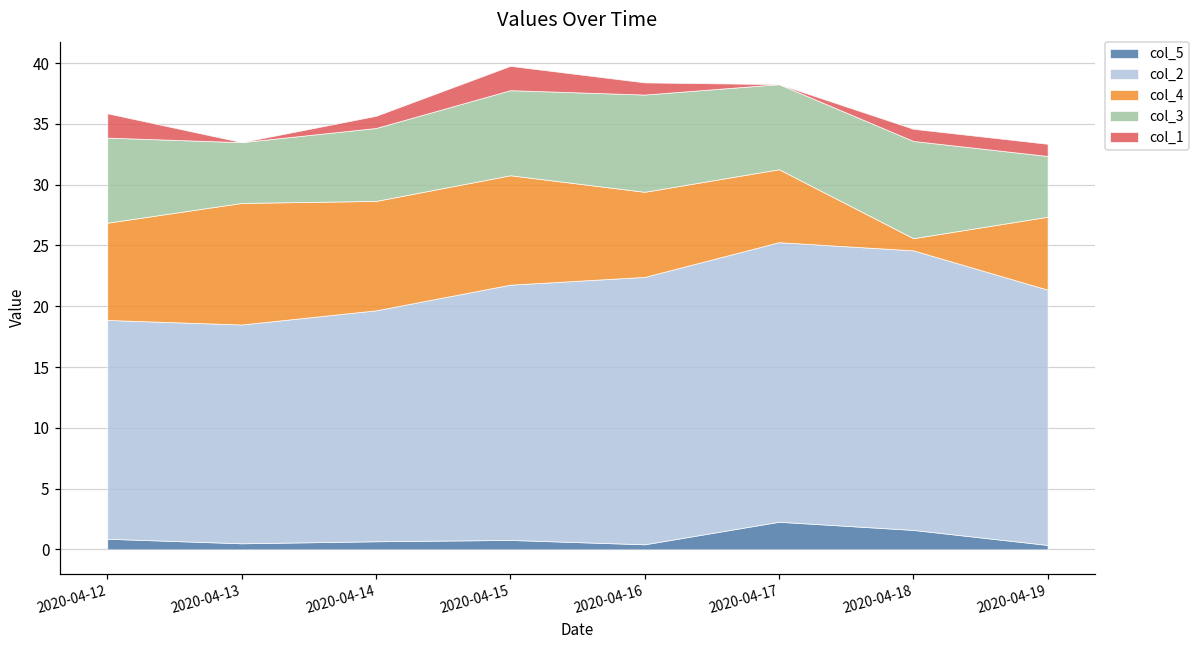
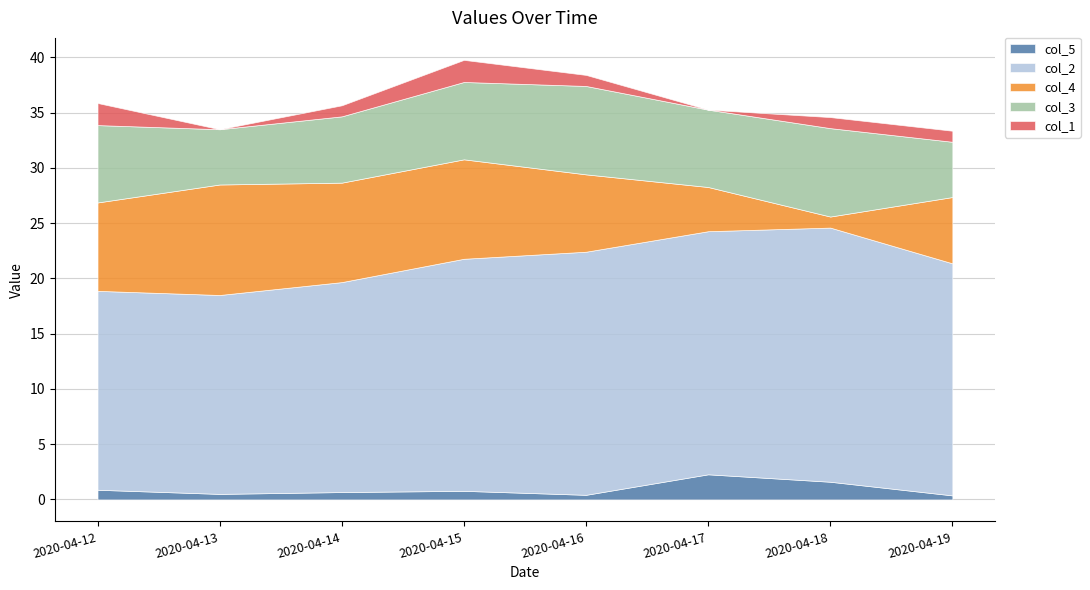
col_2, 2020-04-17: 23 -> 22
col_4, 2020-04-17: 6 -> 4
